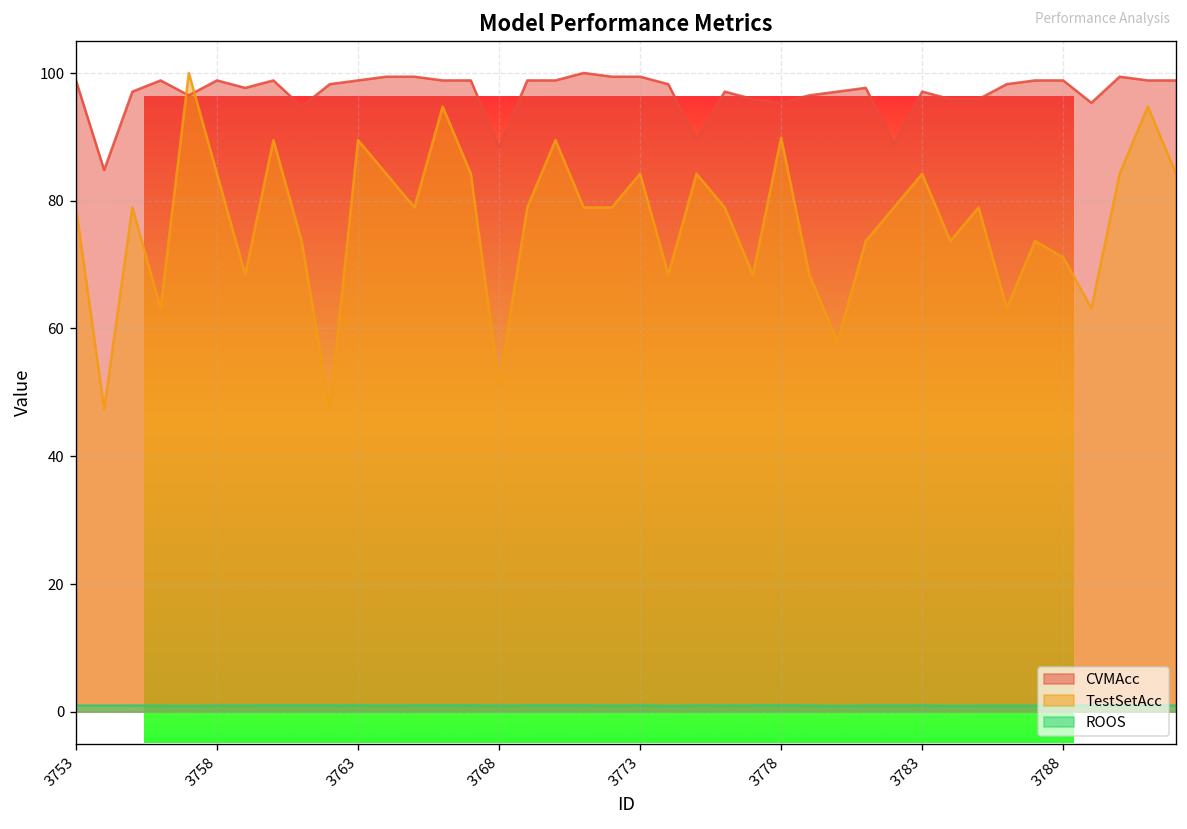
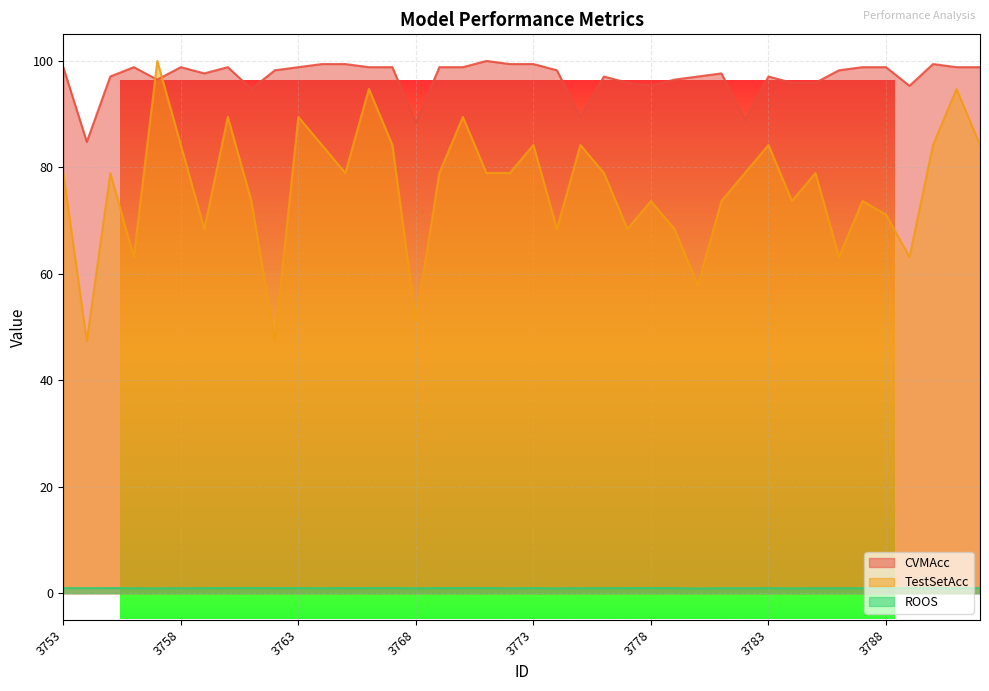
TestSetAcc, 3778: 90 -> 74
